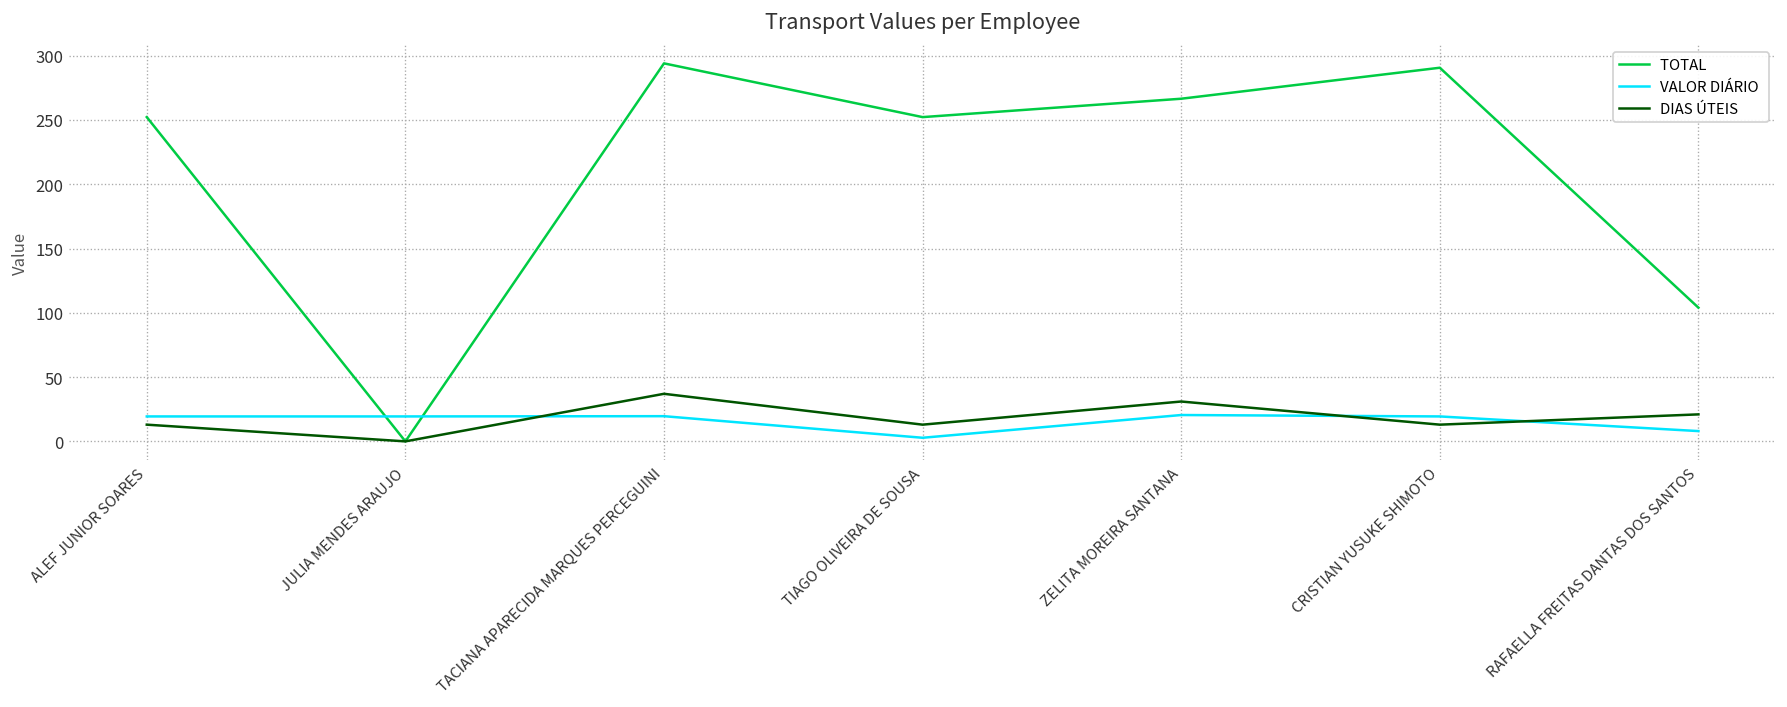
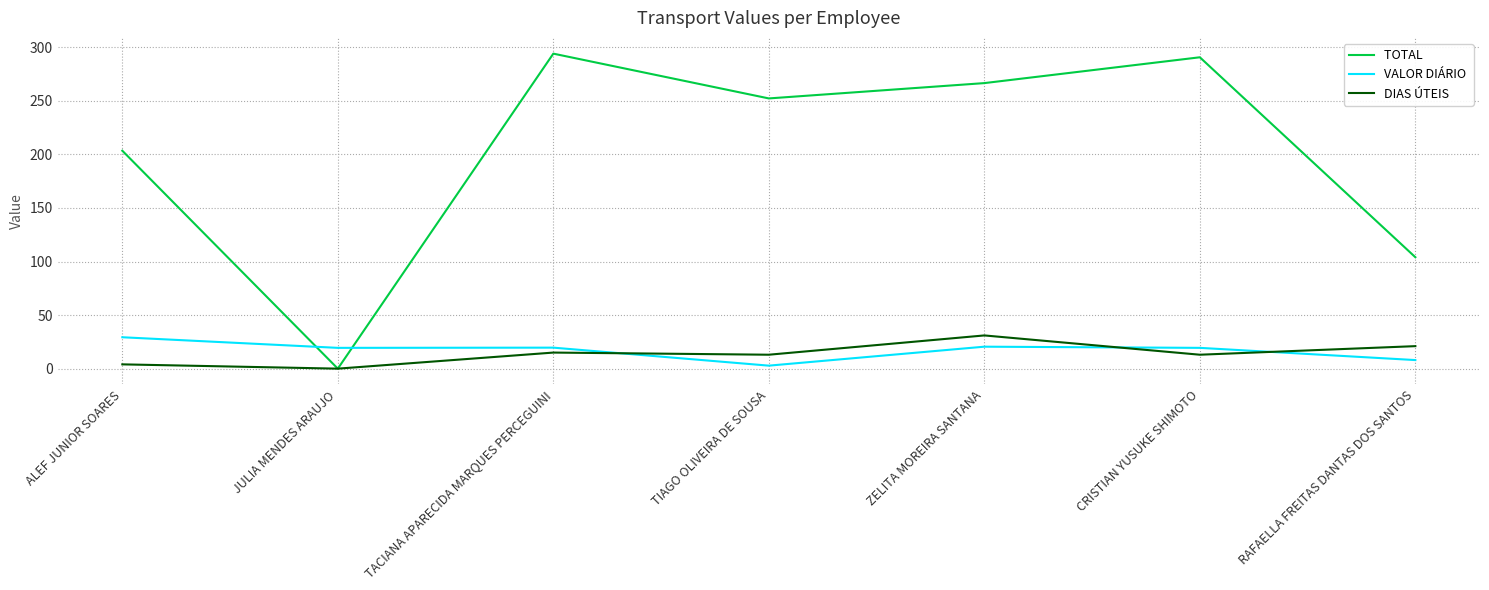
TOTAL, ALEF JUNIOR SOARES: 252 -> 203
VALOR DIÁRIO, ALEF JUNIOR SOARES: 19 -> 29
DIAS ÚTEIS, ALEF JUNIOR SOARES: 13 -> 4
DIAS ÚTEIS, TACIANA APARECIDA MARQUES PERCEGUINI: 37 -> 15
